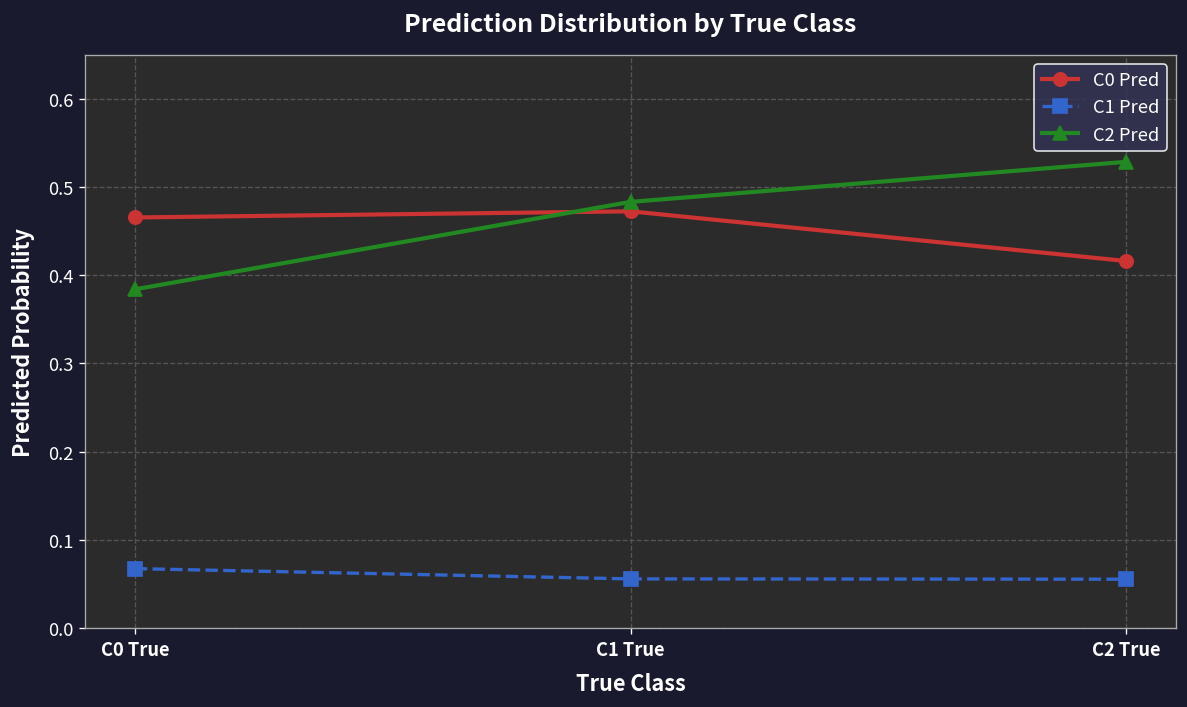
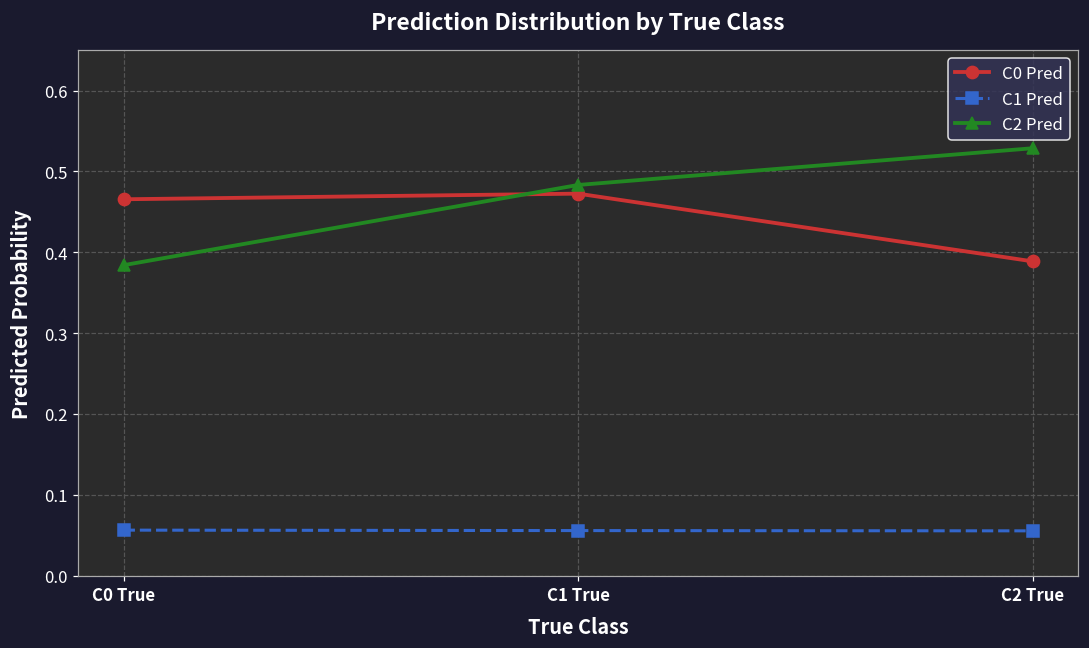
C1 Pred, C0 True: 0.07 -> 0.06
C0 Pred, C2 True: 0.42 -> 0.39
